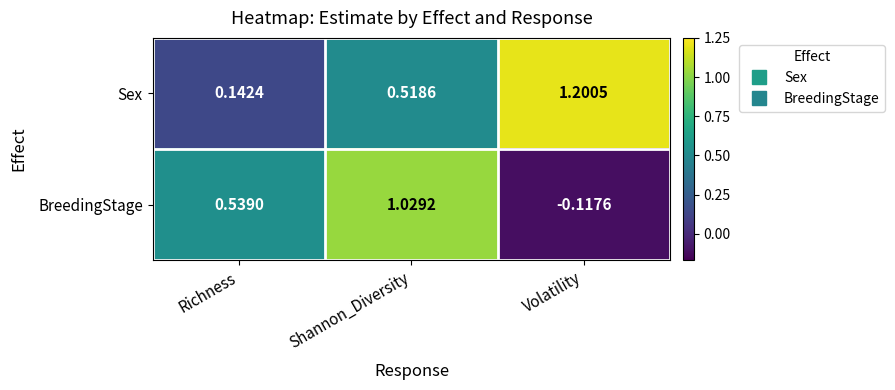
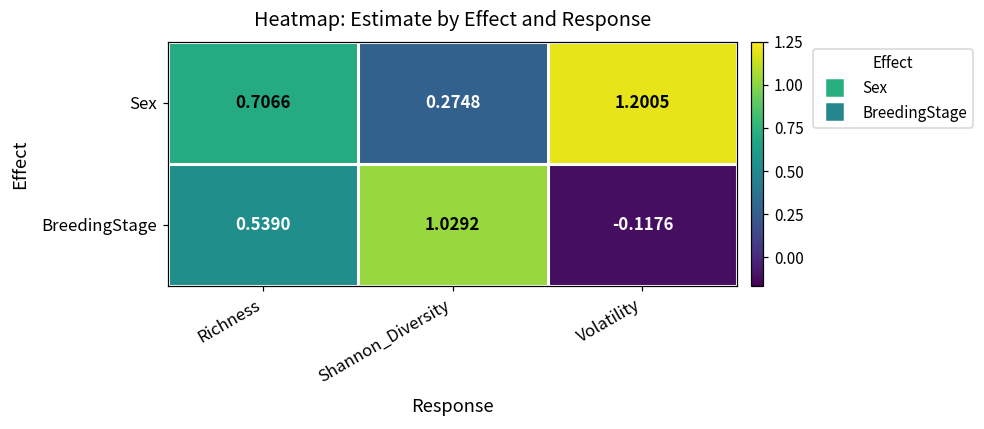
Sex, Richness: 0.1424 -> 0.7066
Sex, Shannon_Diversity: 0.5186 -> 0.2748
